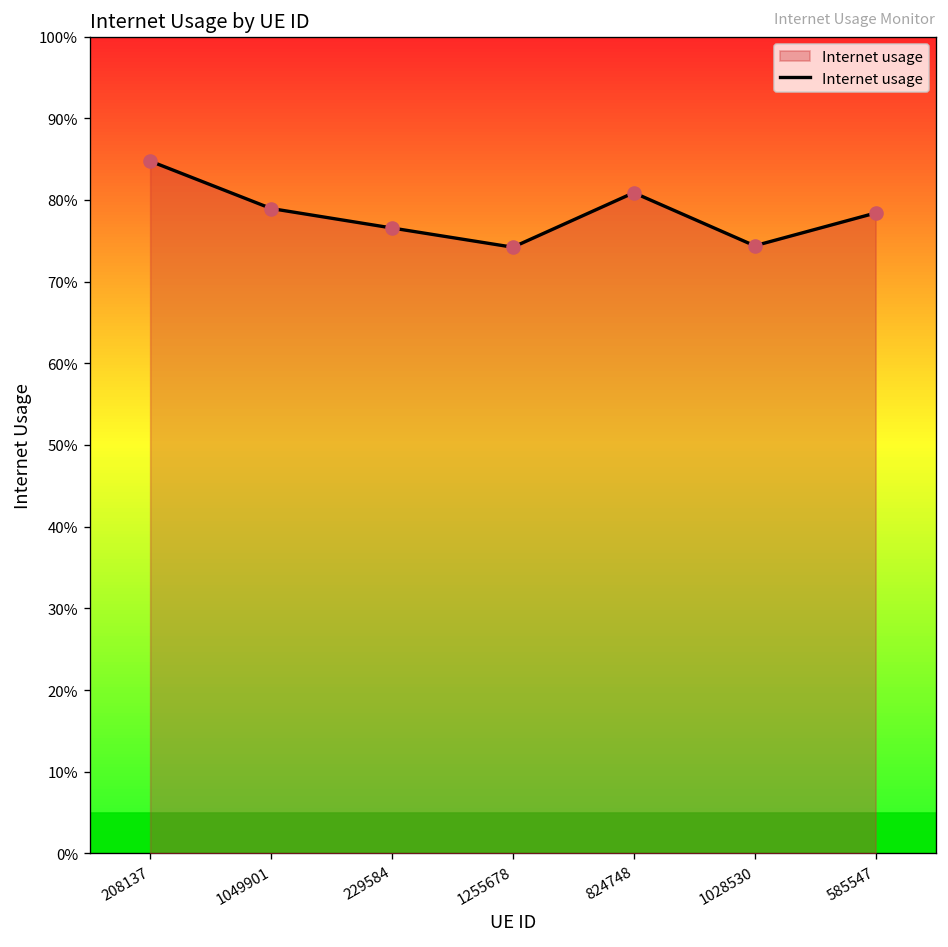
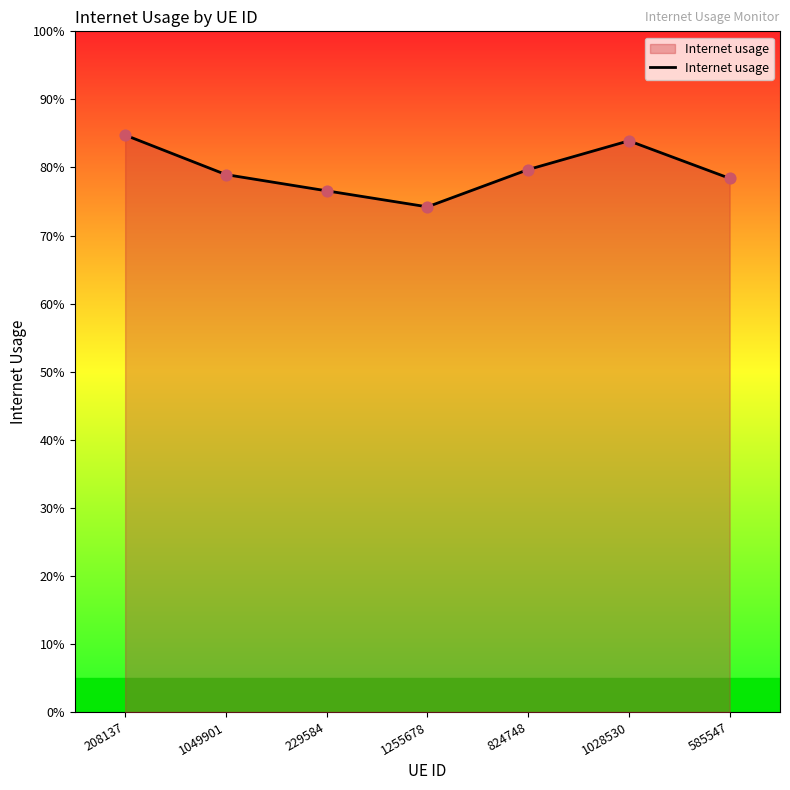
824748: 81% -> 80%
1028530: 74% -> 84%
